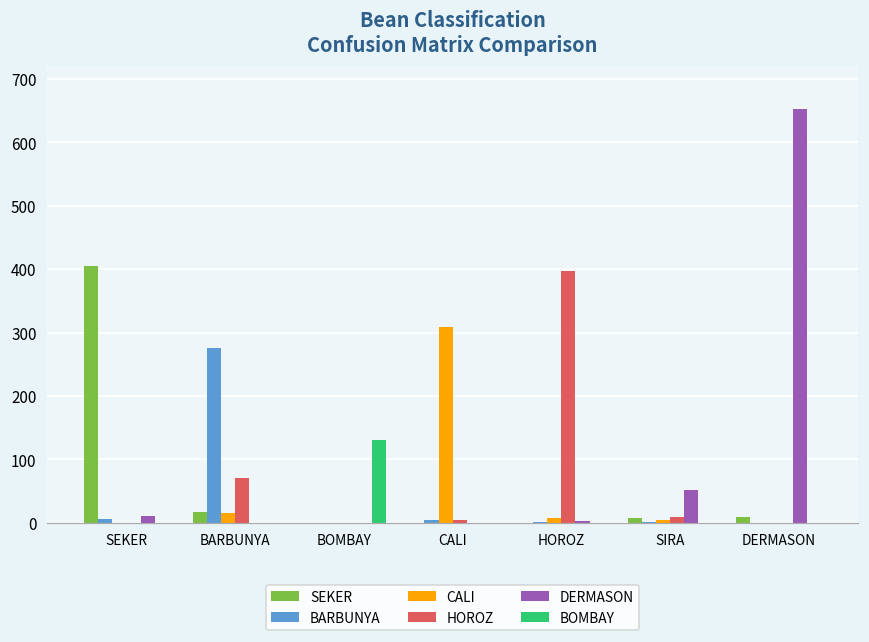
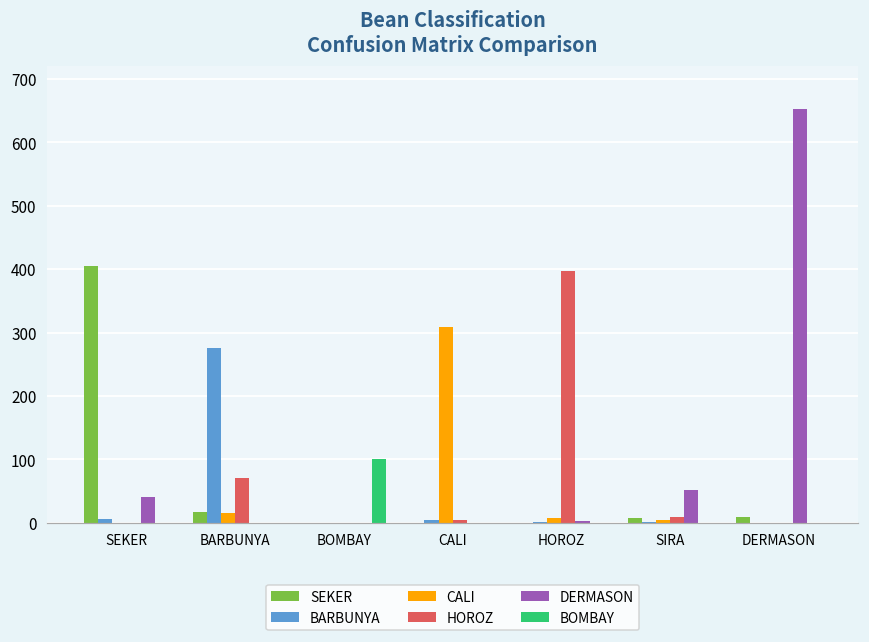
DERMASON, SEKER: 10 -> 40
BOMBAY, BOMBAY: 130 -> 100
